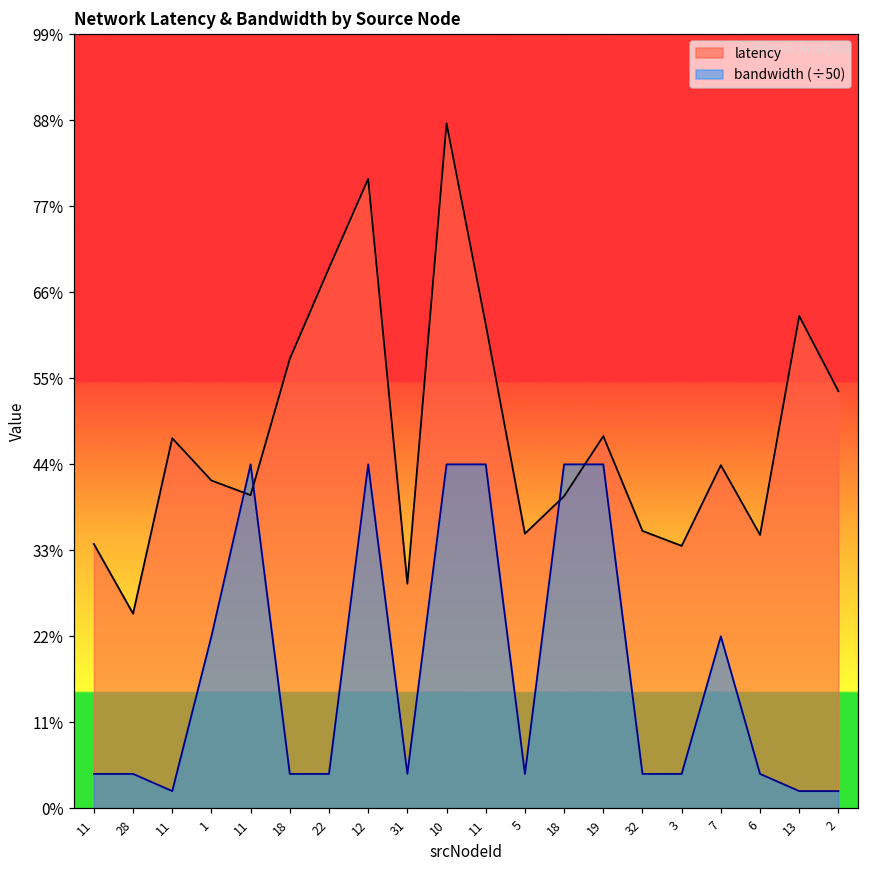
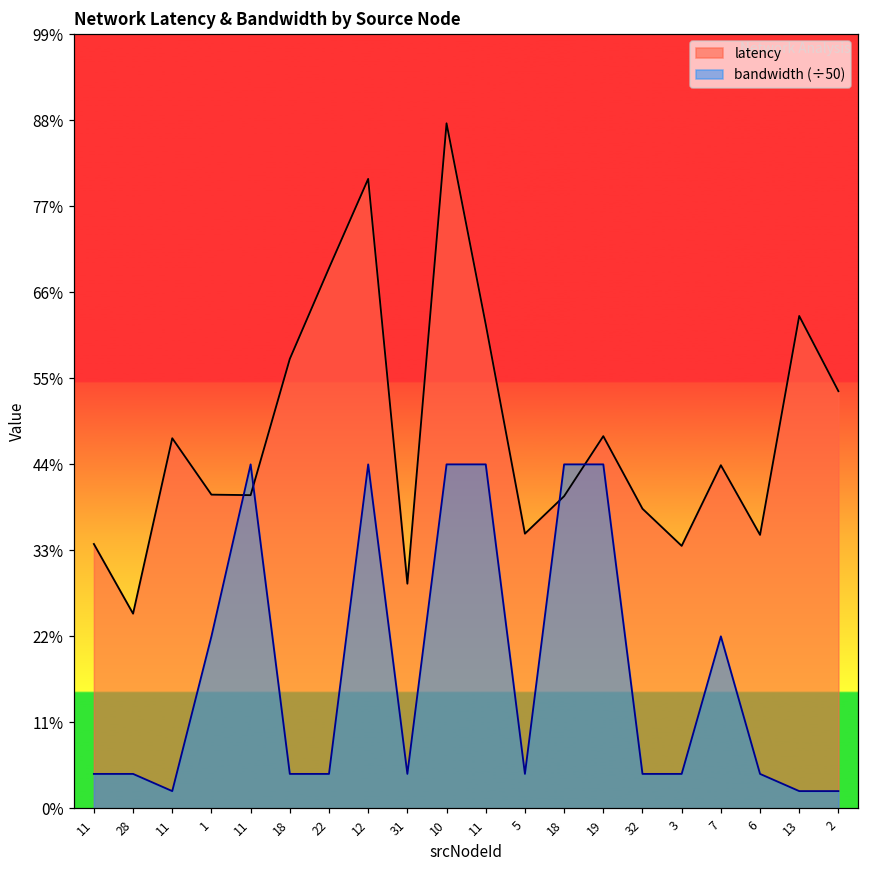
latency, 1: 42% -> 40%
latency, 32: 35% -> 38%
